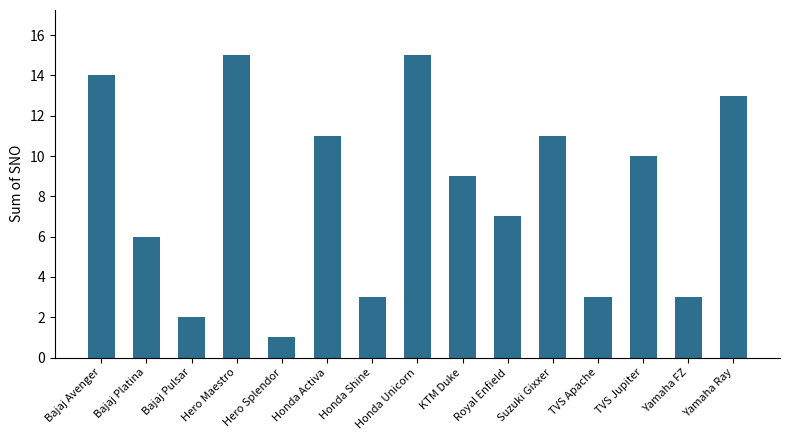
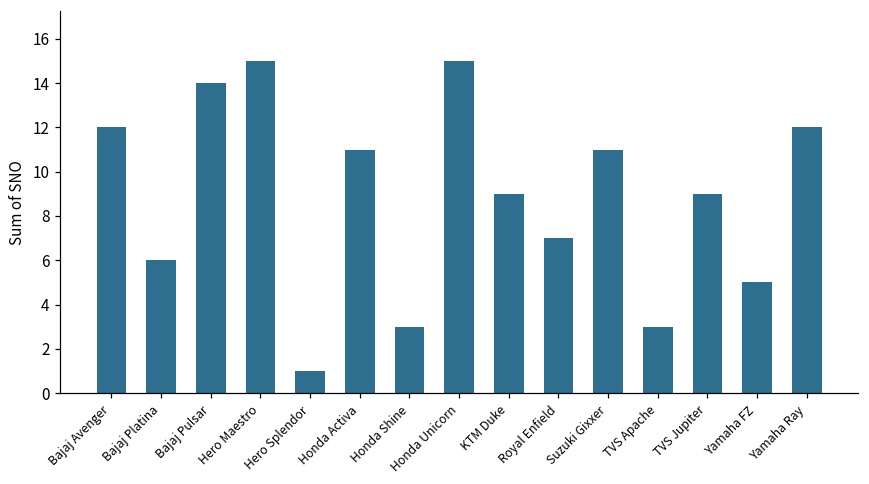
Bajaj Avenger: 14 -> 12
Bajaj Pulsar: 2 -> 14
TVS Jupiter: 10 -> 9
Yamaha FZ: 3 -> 5
Yamaha Ray: 13 -> 12
